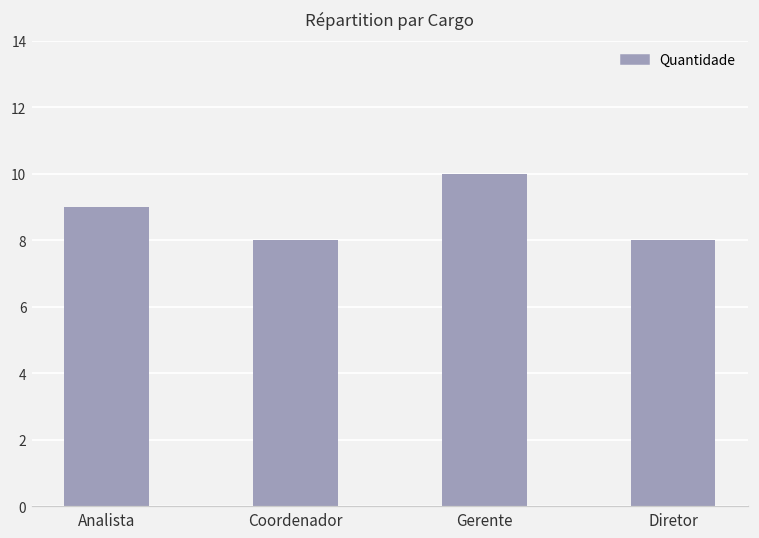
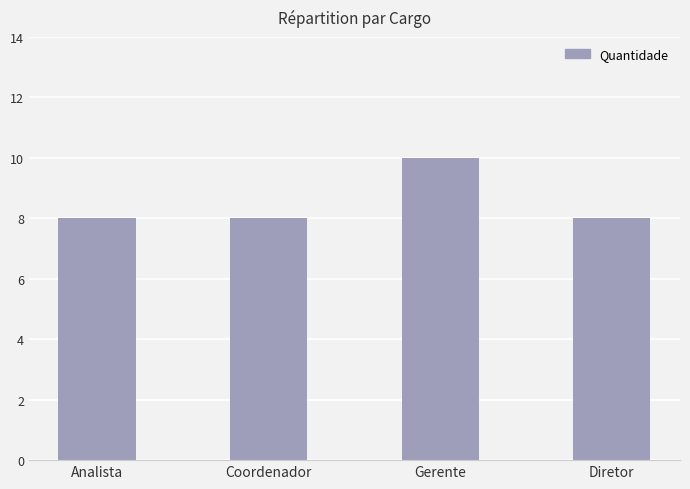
Analista: 9 -> 8
